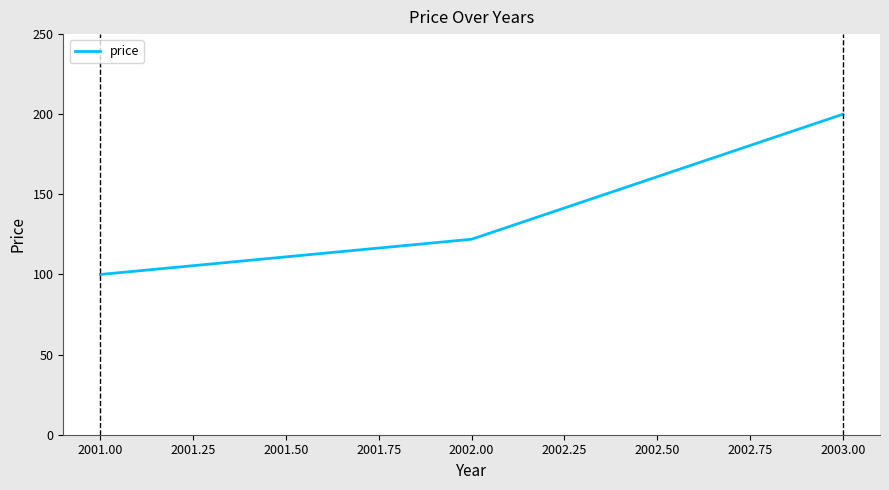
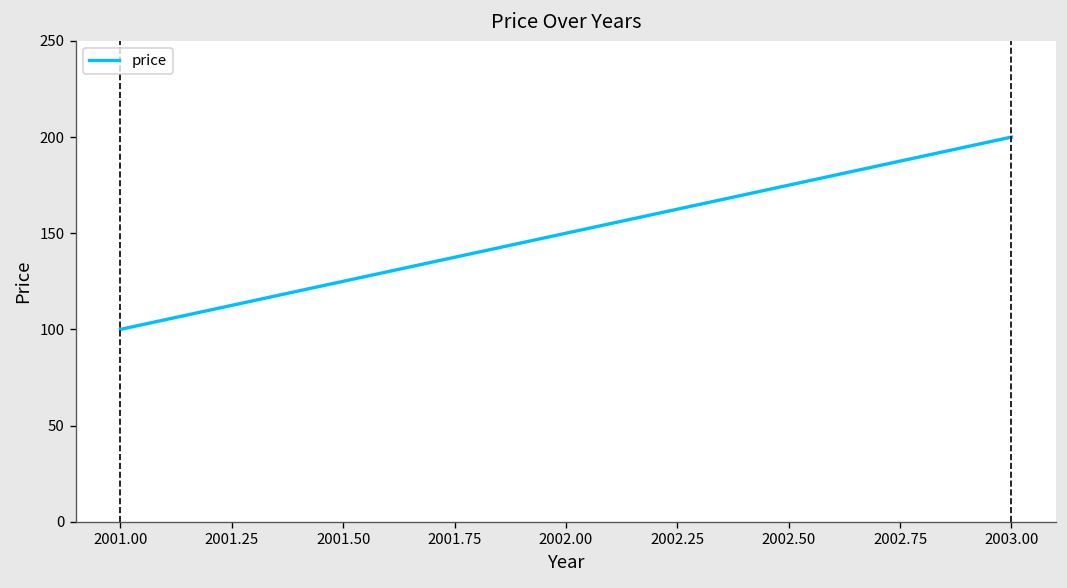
2002.00: 122 -> 150
